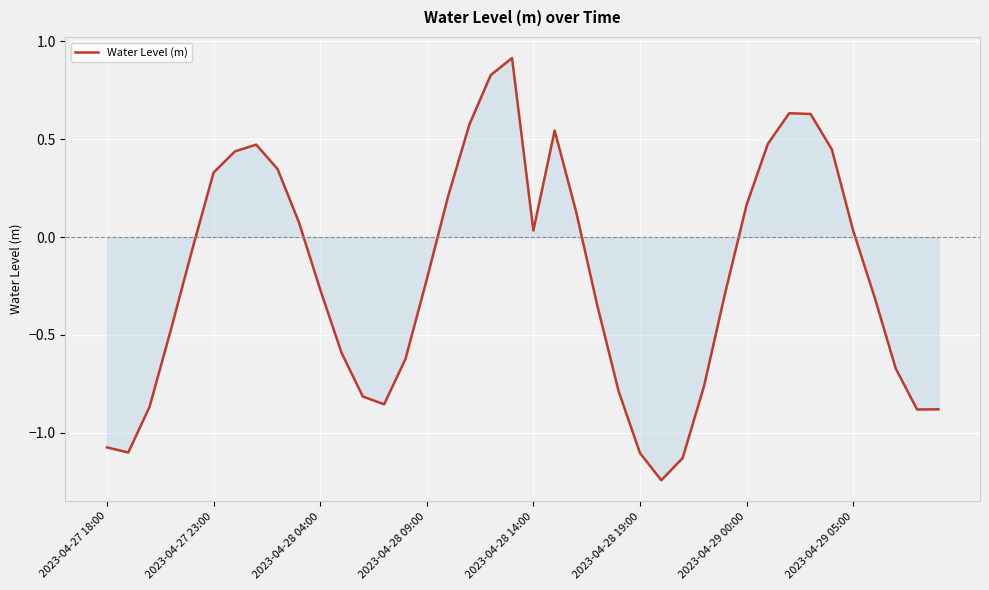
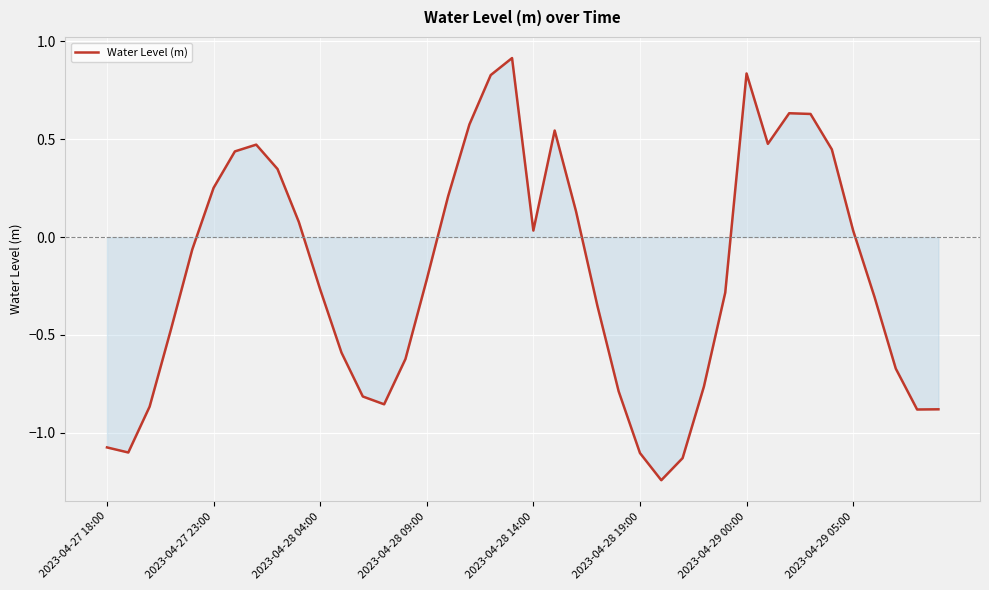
Water Level (m), 2023-04-27 23:00: 0.33 -> 0.25
Water Level (m), 2023-04-29 00:00: 0.16 -> 0.84
